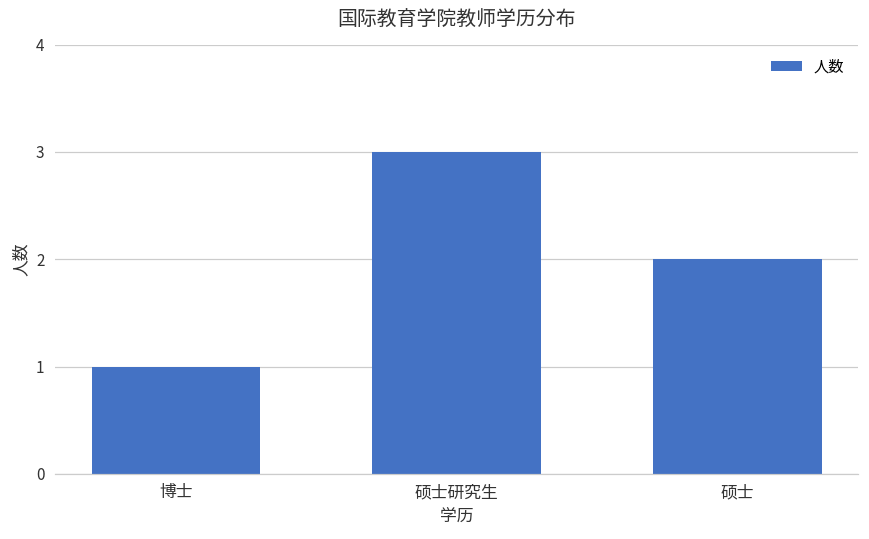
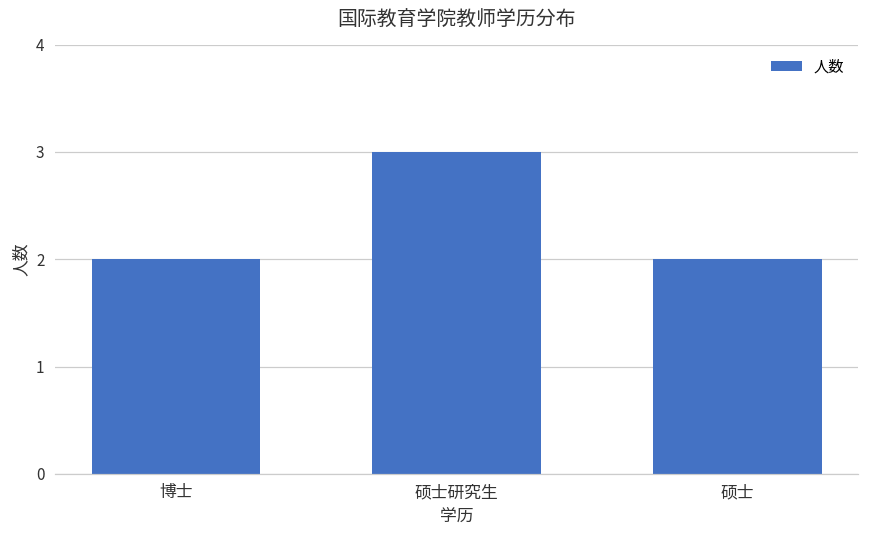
博士: 1 -> 2
